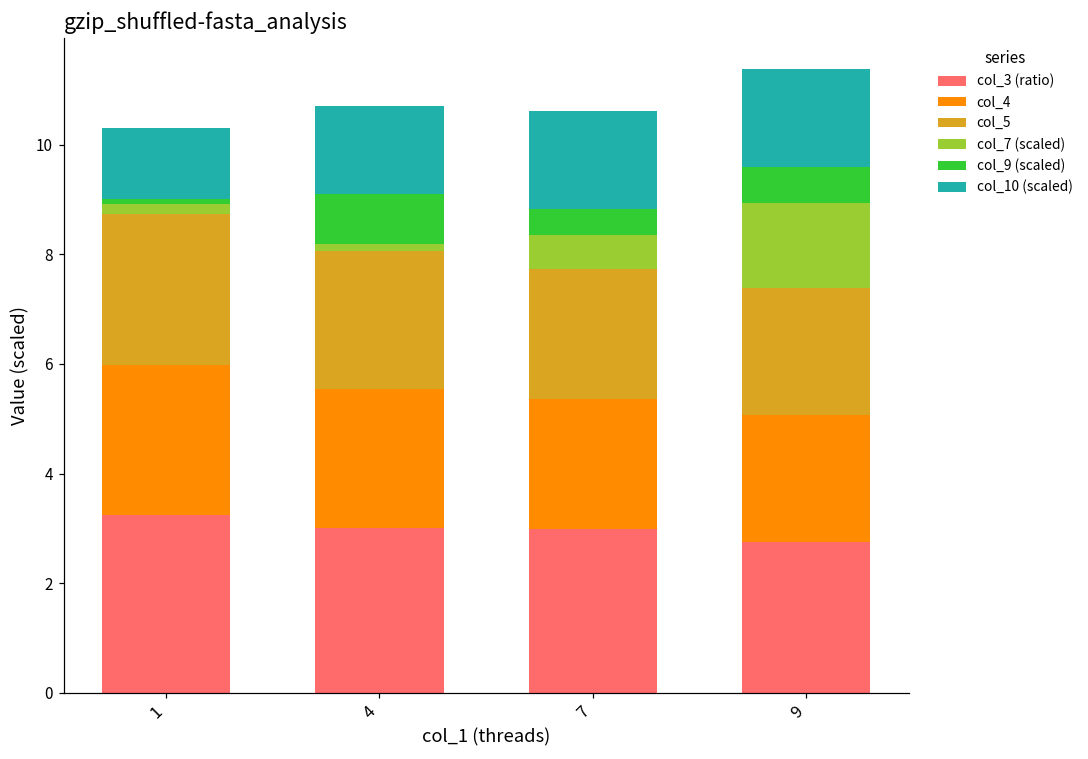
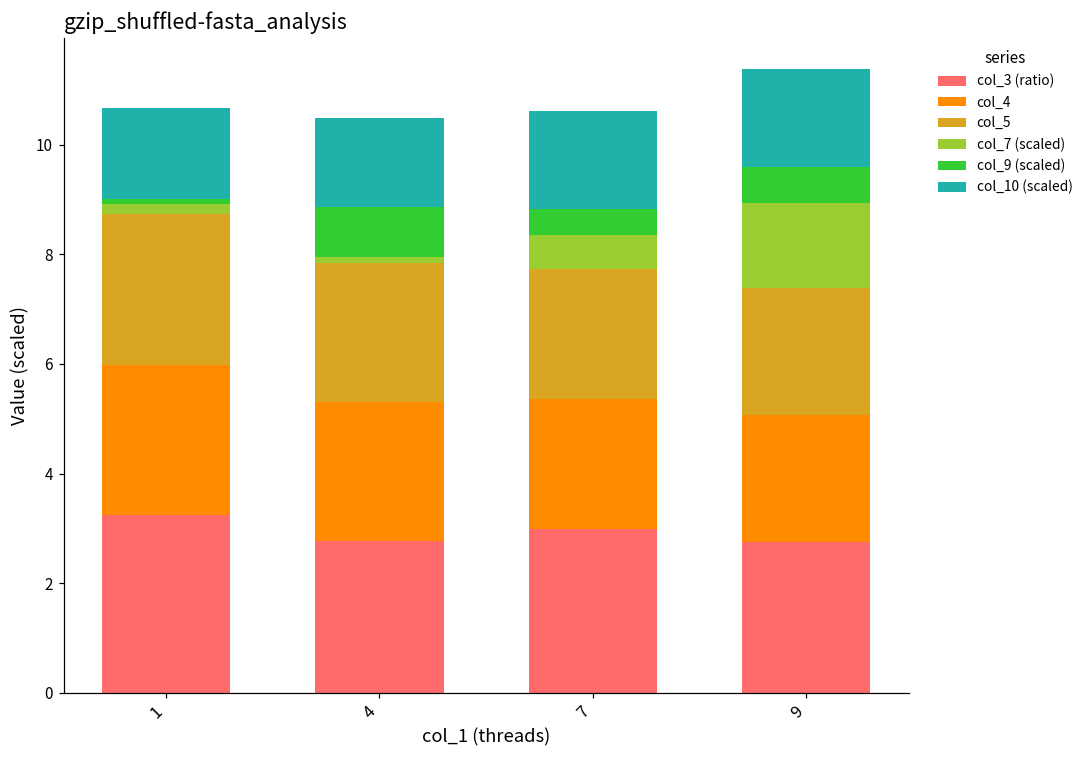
col_10 (scaled), 1: 1.3 -> 1.7
col_3 (ratio), 4: 3.0 -> 2.8
